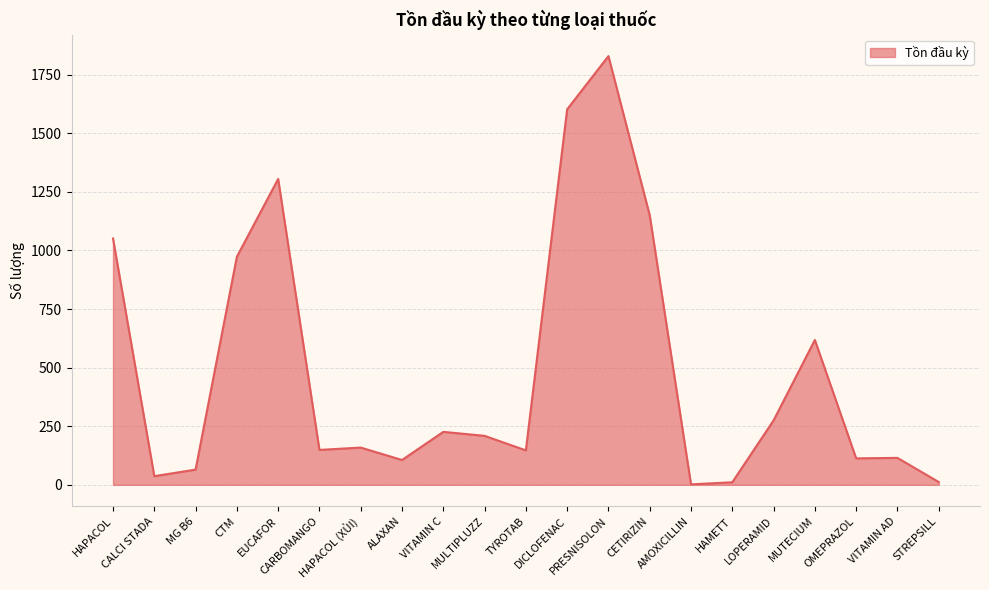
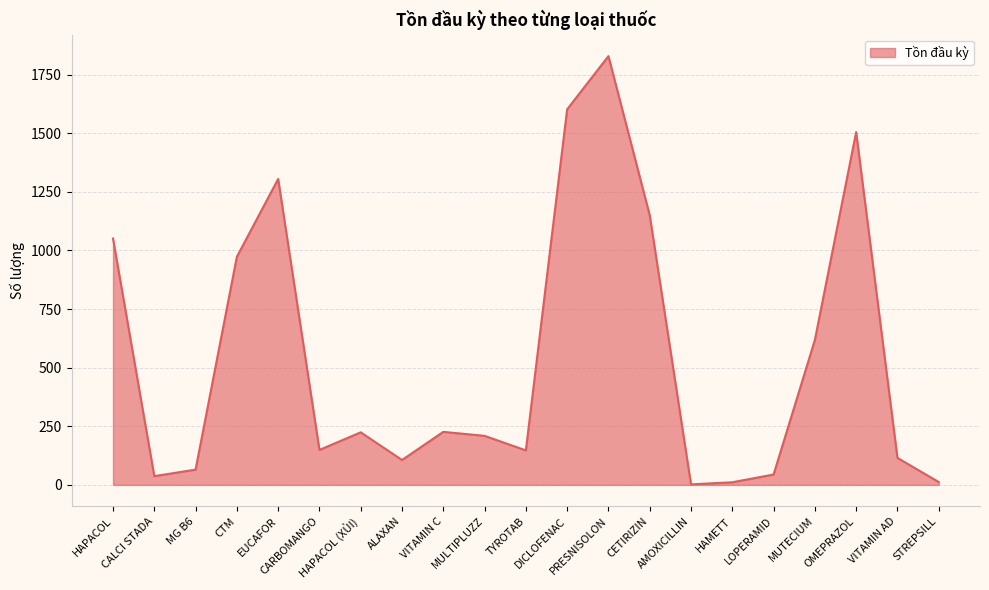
HAPACOL (XỦI): 160 -> 220
LOPERAMID: 280 -> 40
OMEPRAZOL: 110 -> 1510
